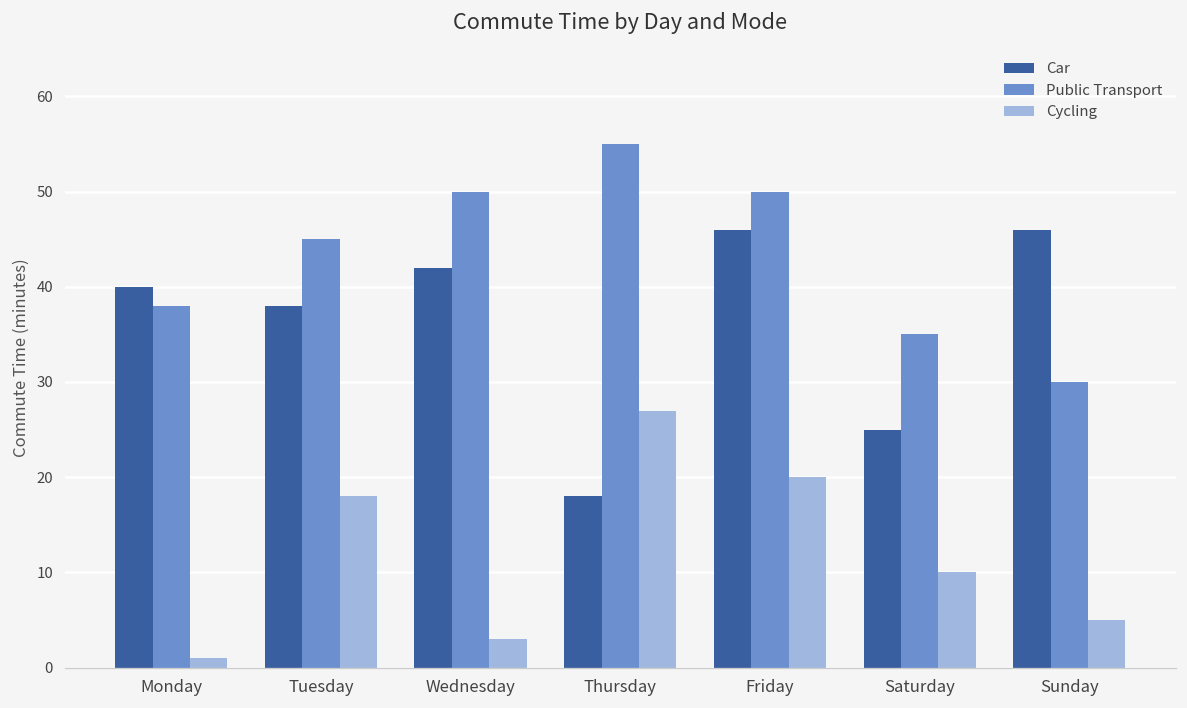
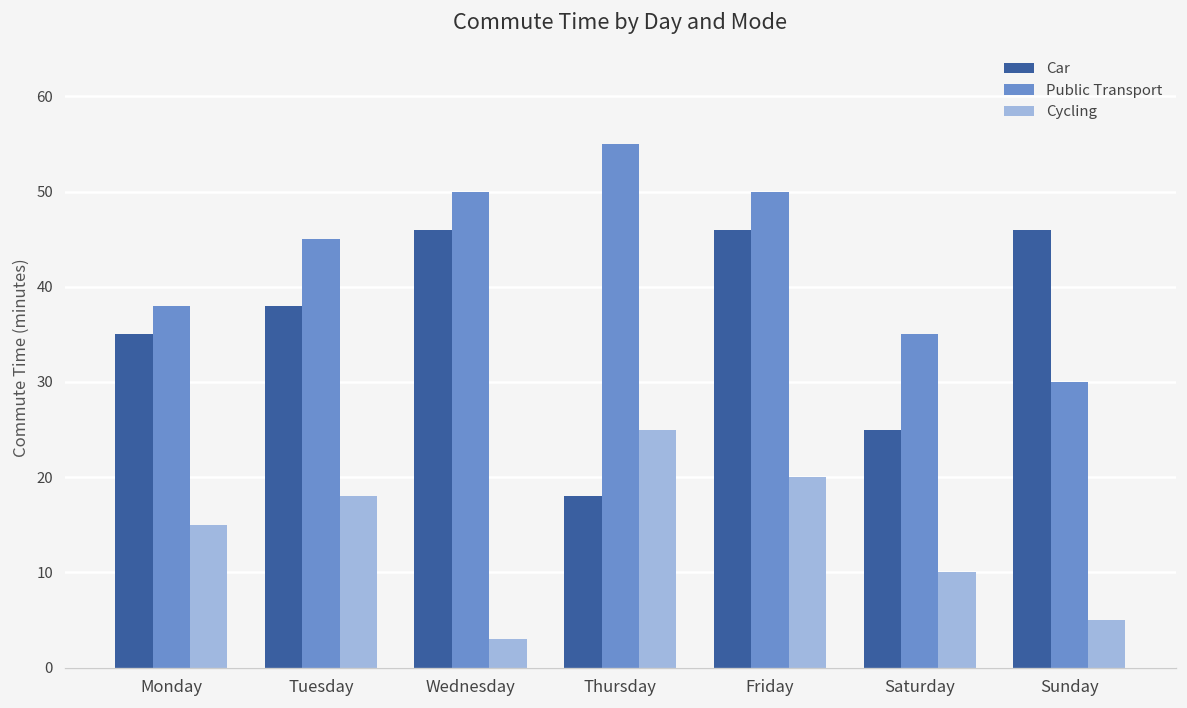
Car, Monday: 40 -> 35
Cycling, Monday: 1 -> 15
Car, Wednesday: 42 -> 46
Cycling, Thursday: 27 -> 25
